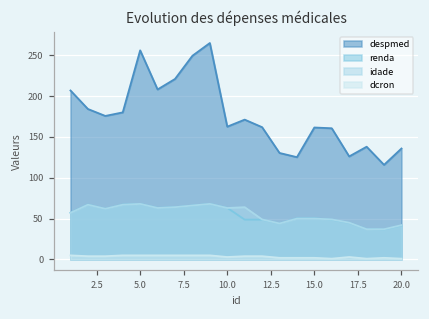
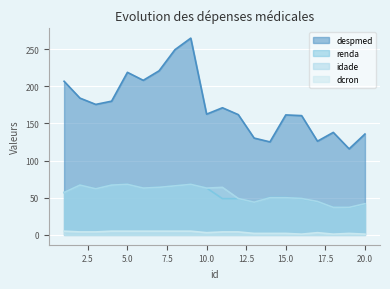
despmed, 5.0: 260 -> 220
